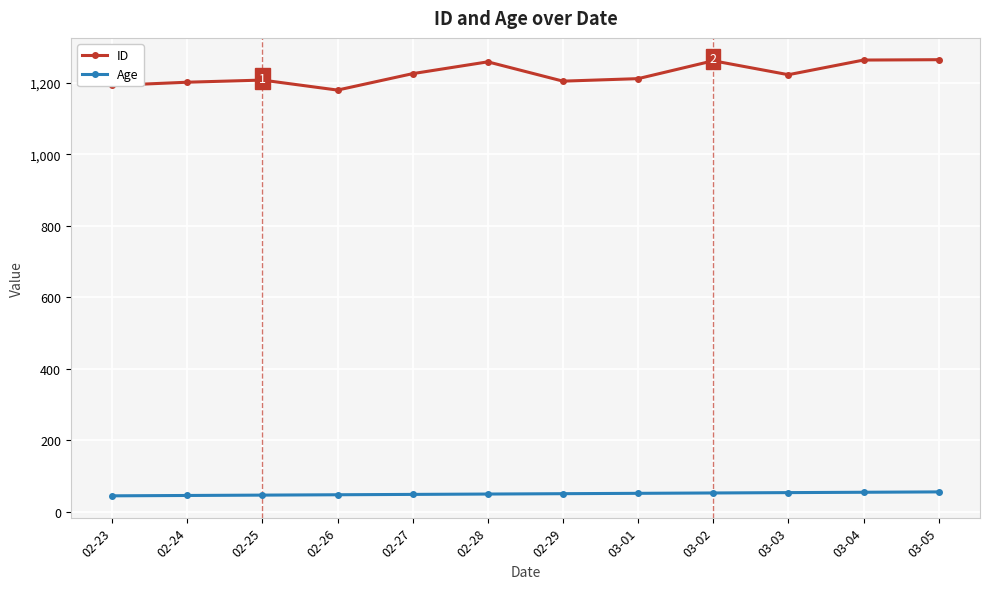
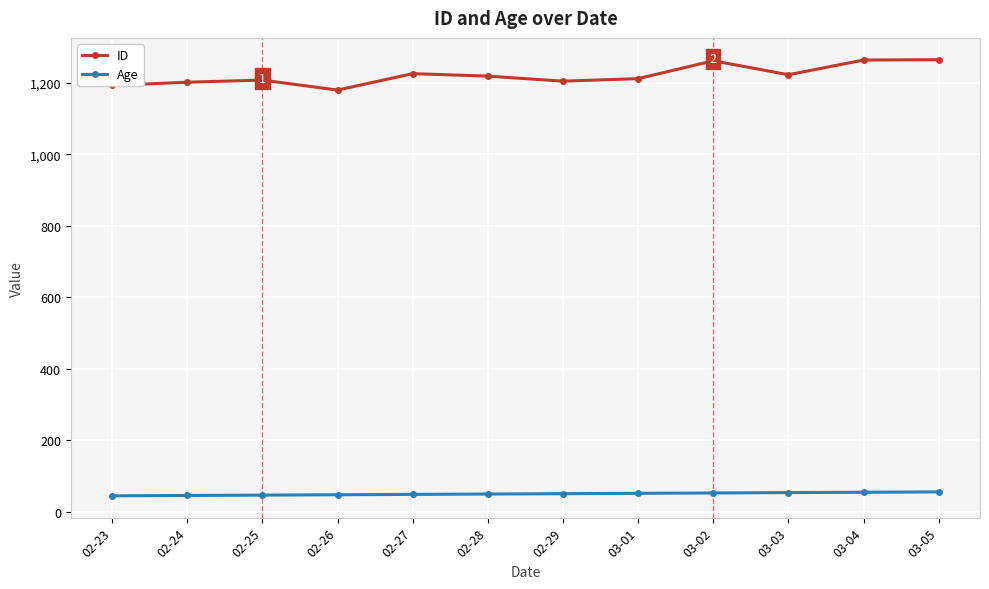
ID, 02-28: 1,260 -> 1,220
